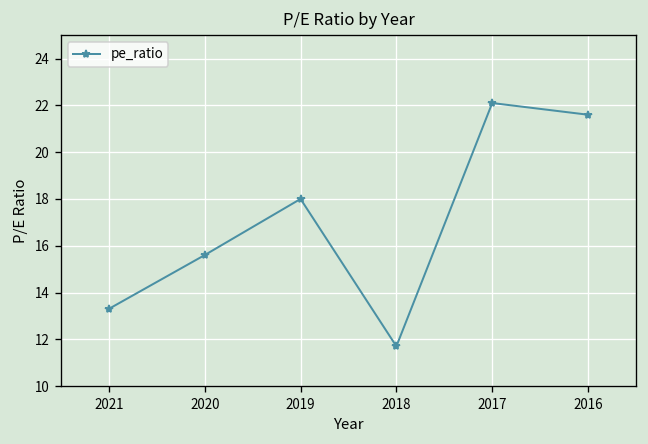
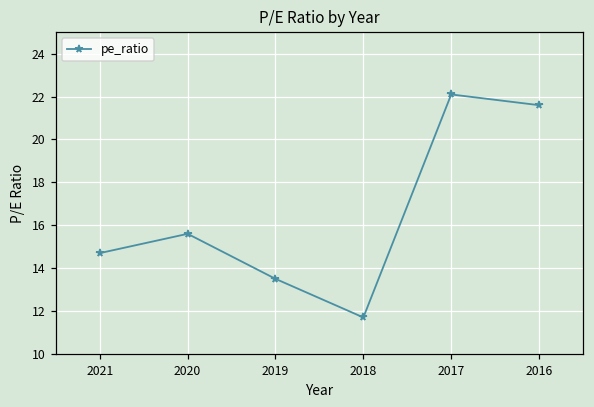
2021: 13.3 -> 14.7
2019: 18.0 -> 13.5
